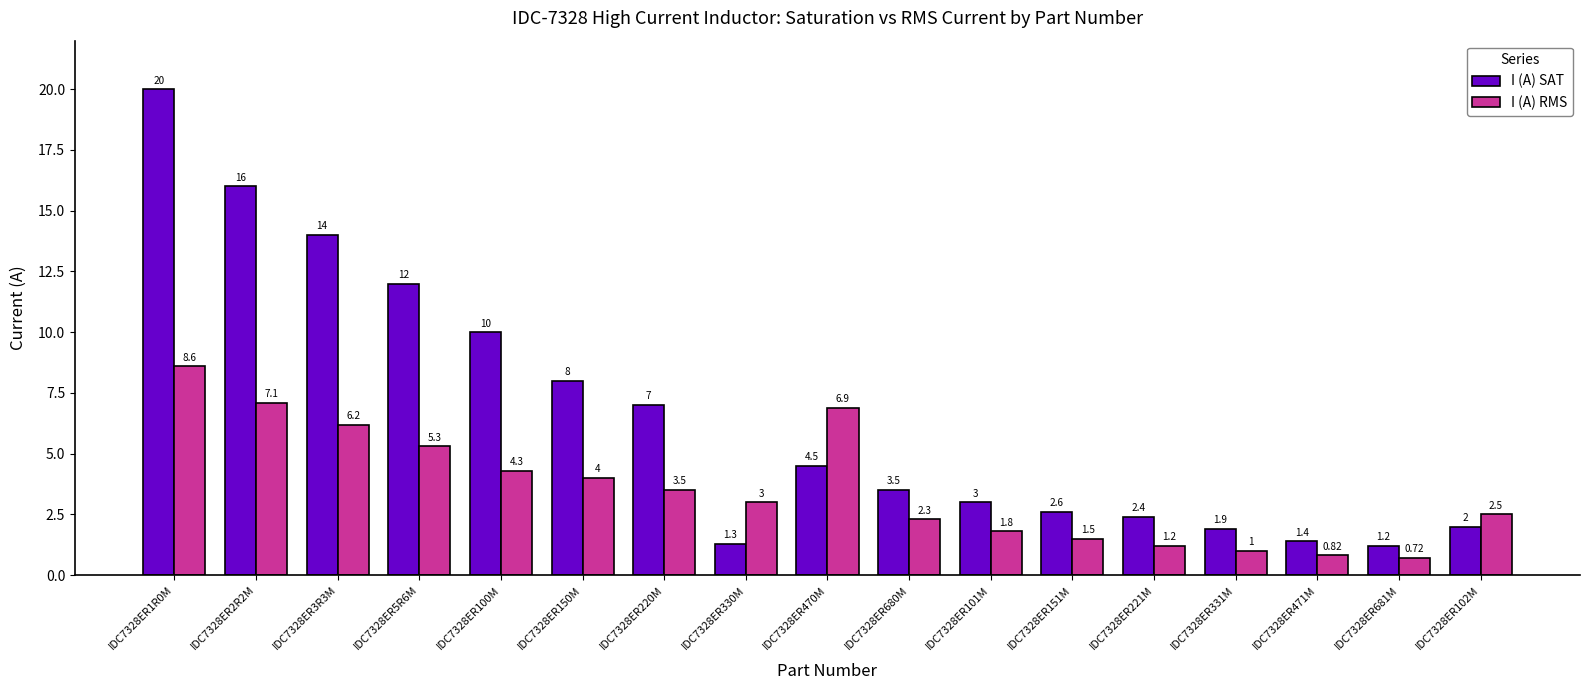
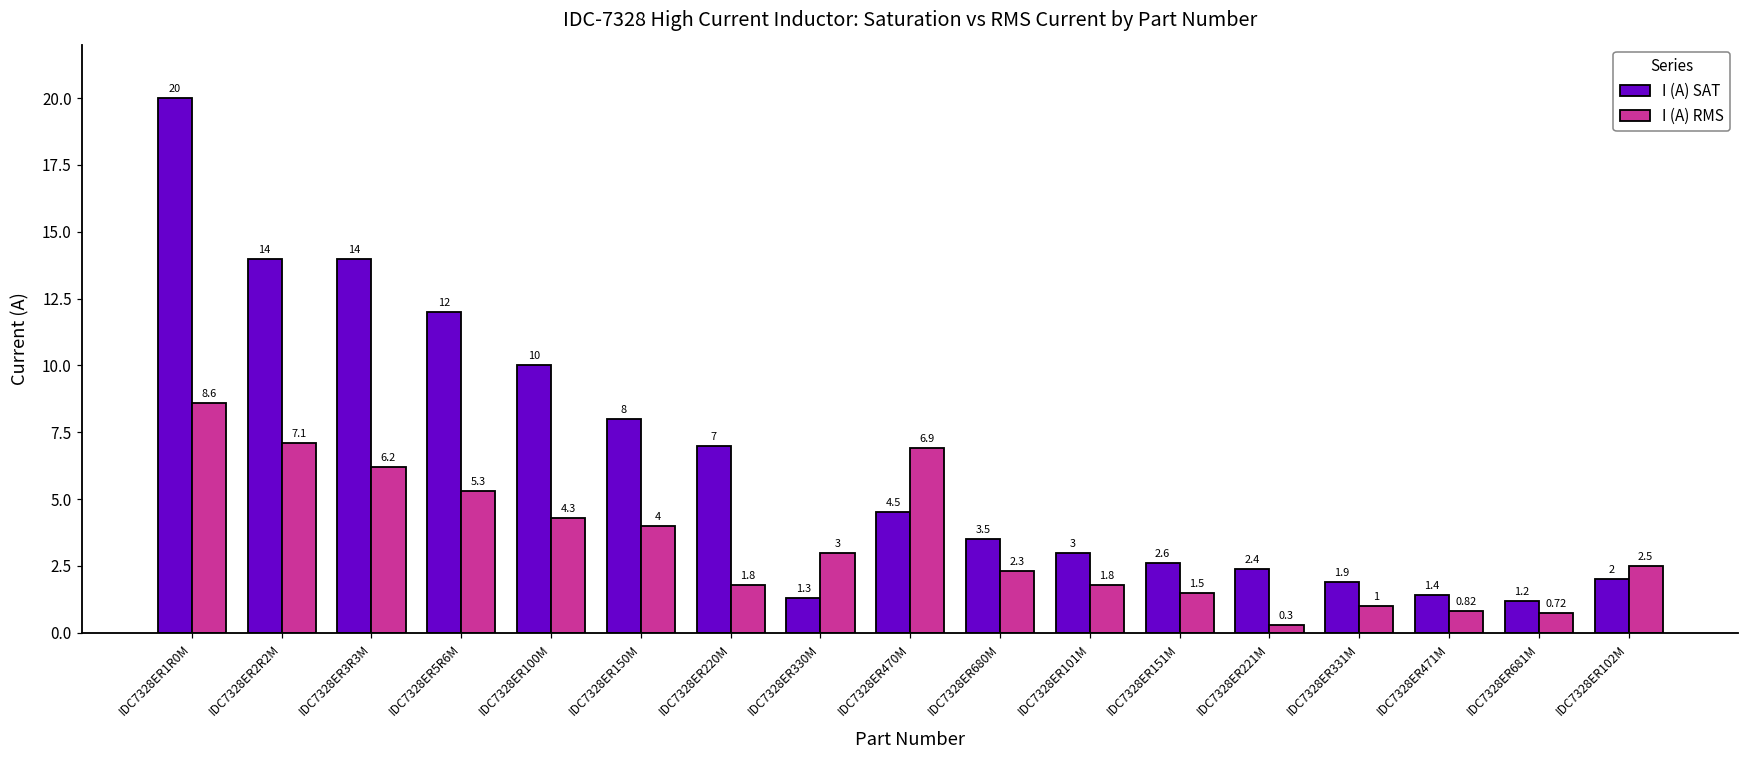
I (A) SAT, IDC7328ER2R2M: 16 -> 14
I (A) RMS, IDC7328ER220M: 3.5 -> 1.8
I (A) RMS, IDC7328ER221M: 1.2 -> 0.3
